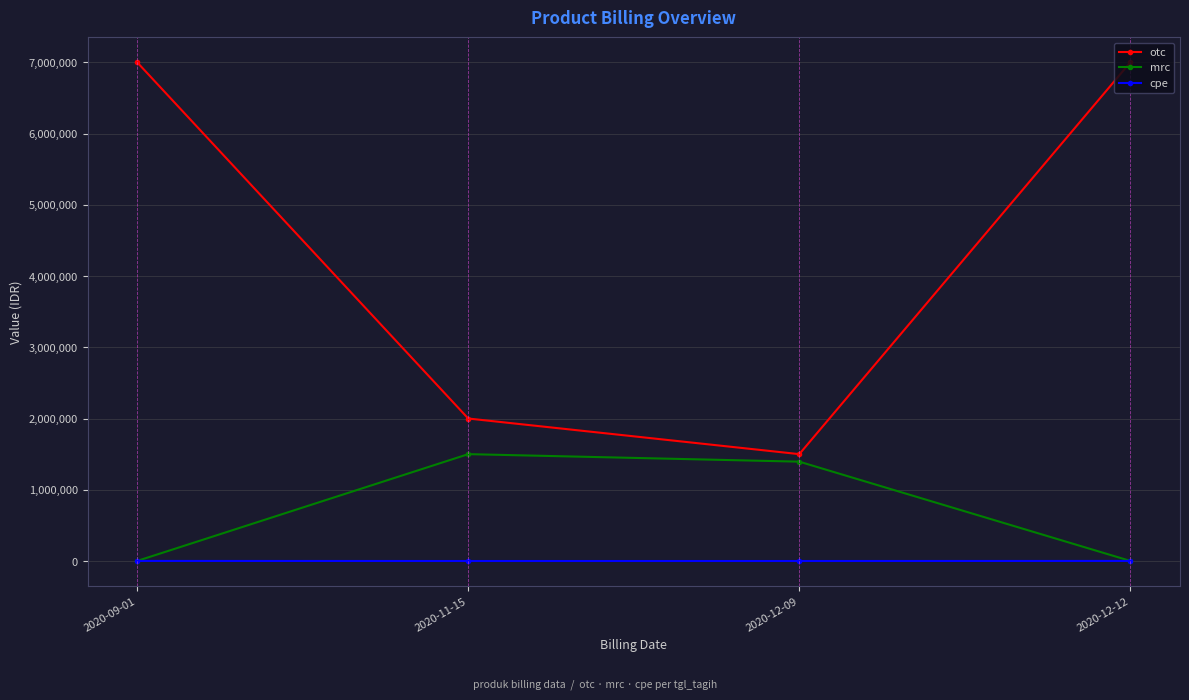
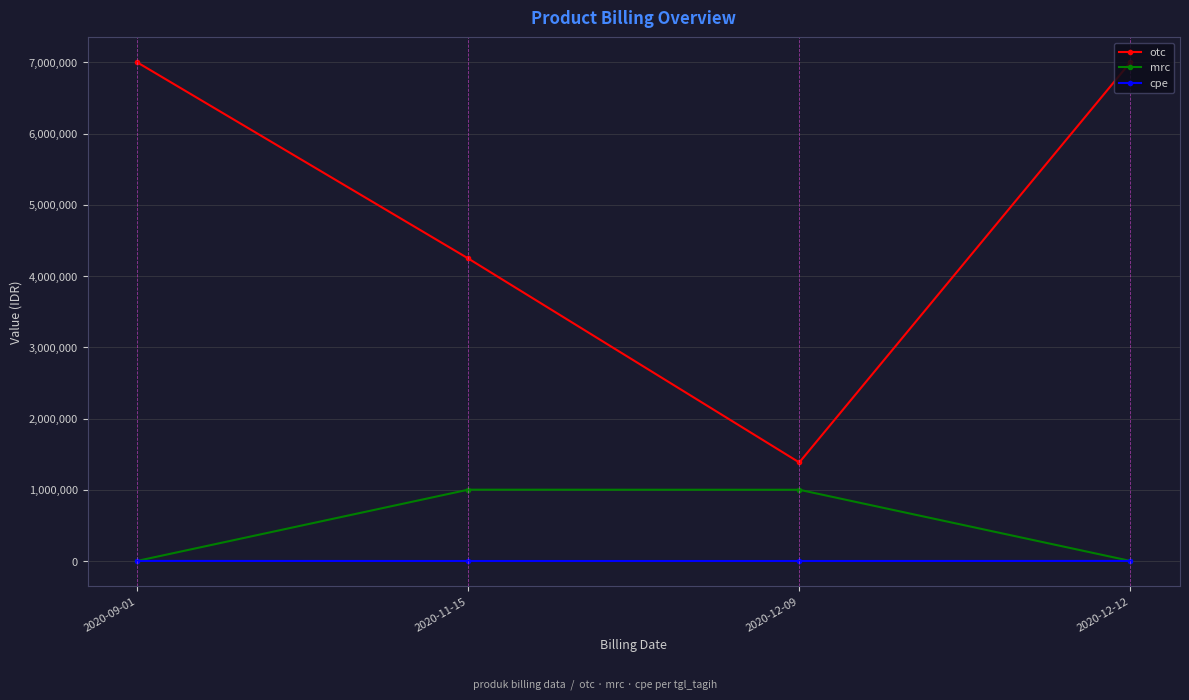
otc, 2020-11-15: 2,000,000 -> 4,200,000
mrc, 2020-11-15: 1,500,000 -> 1,000,000
otc, 2020-12-09: 1,500,000 -> 1,400,000
mrc, 2020-12-09: 1,400,000 -> 1,000,000
